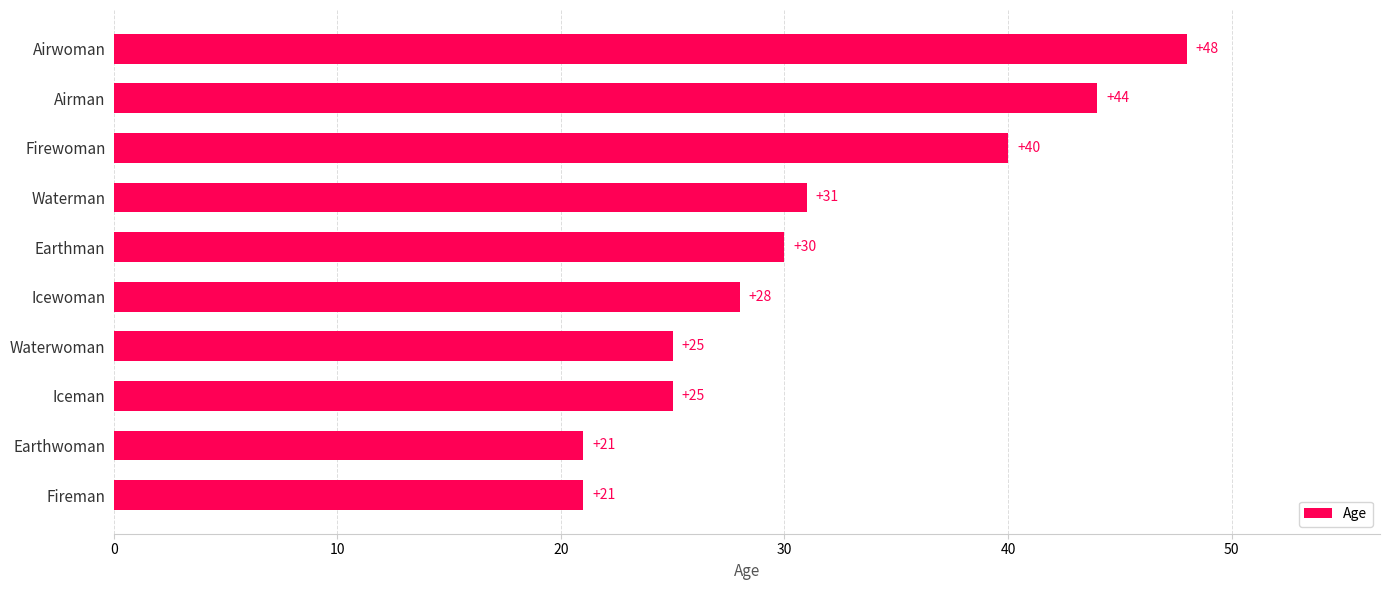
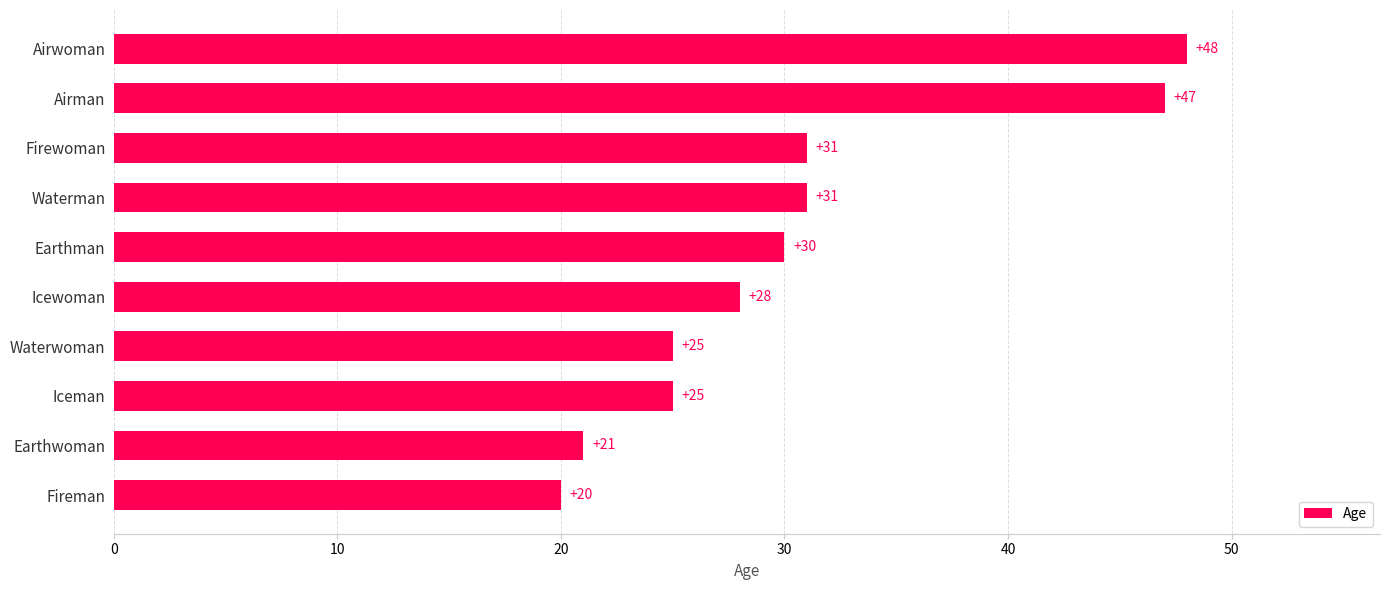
Airman: +44 -> +47
Firewoman: +40 -> +31
Fireman: +21 -> +20
